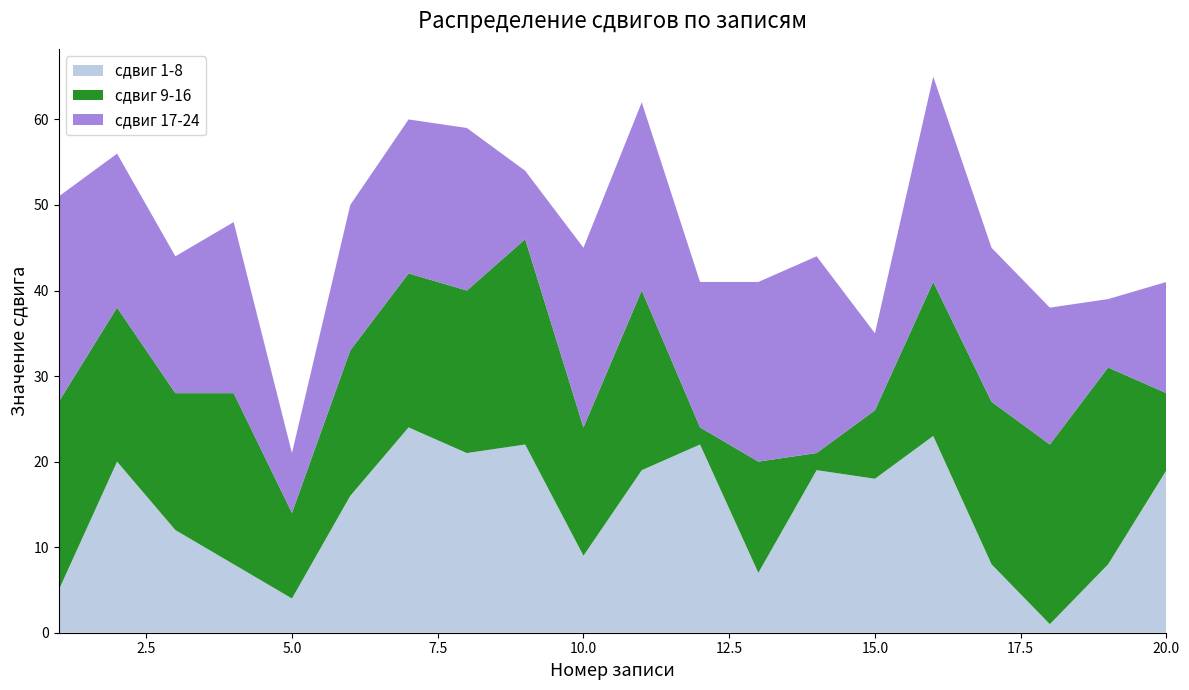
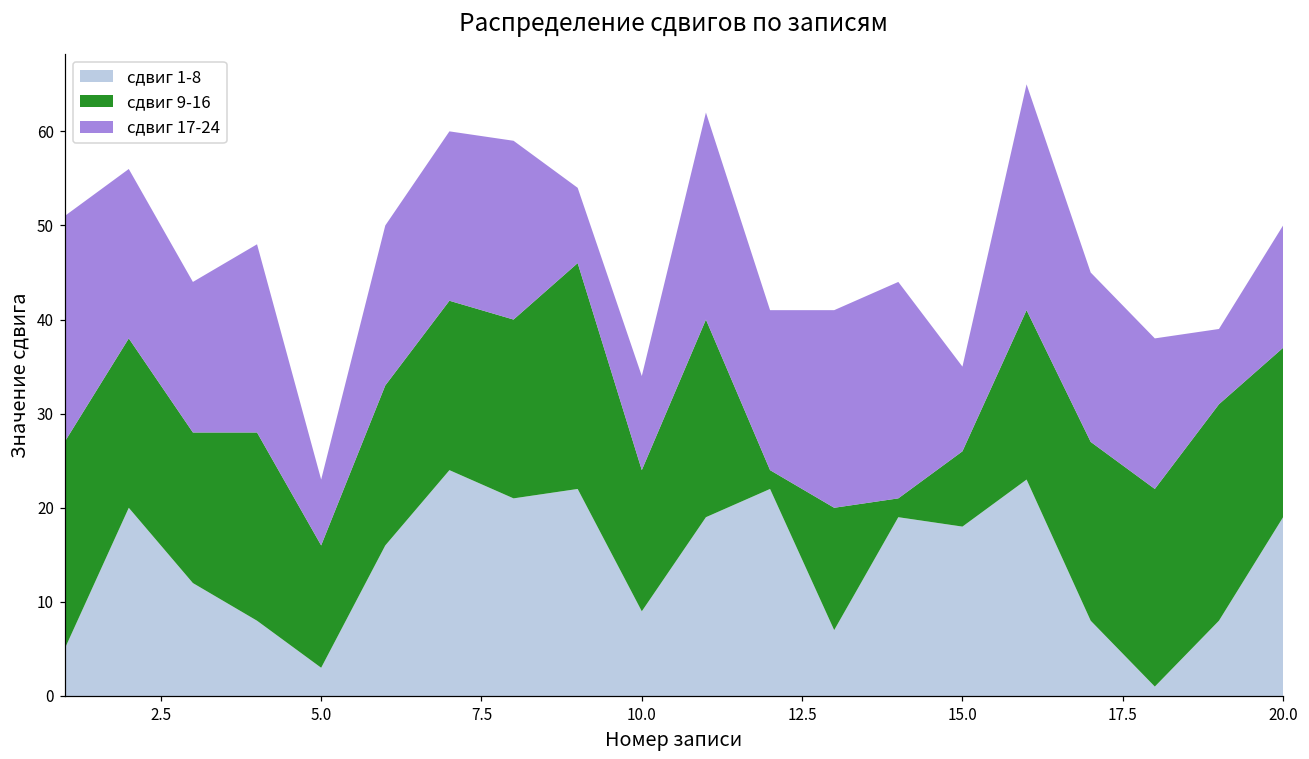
сдвиг 1-8, 5.0: 4 -> 3
сдвиг 9-16, 5.0: 10 -> 13
сдвиг 17-24, 10.0: 21 -> 10
сдвиг 9-16, 20.0: 9 -> 18
